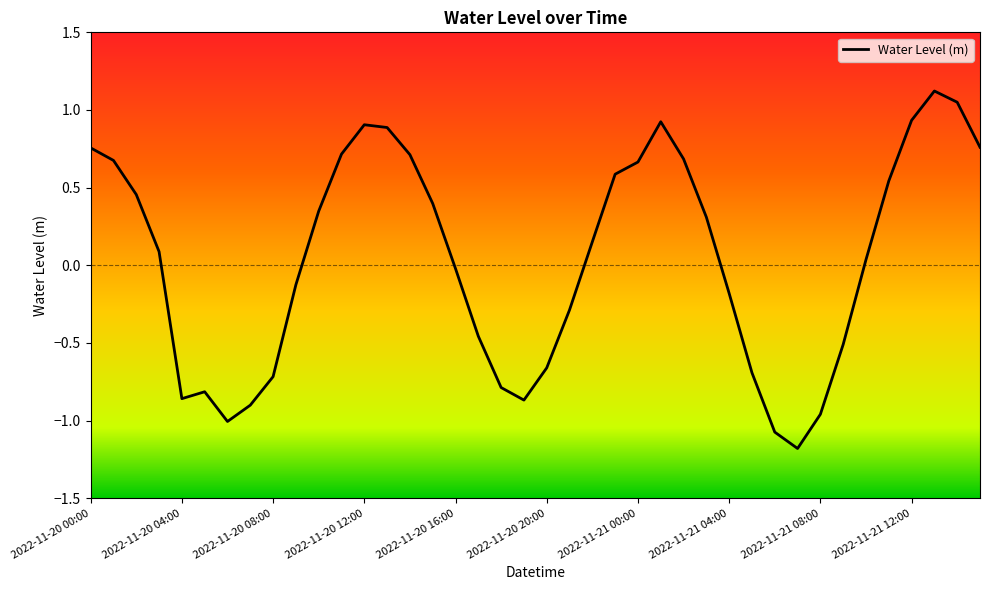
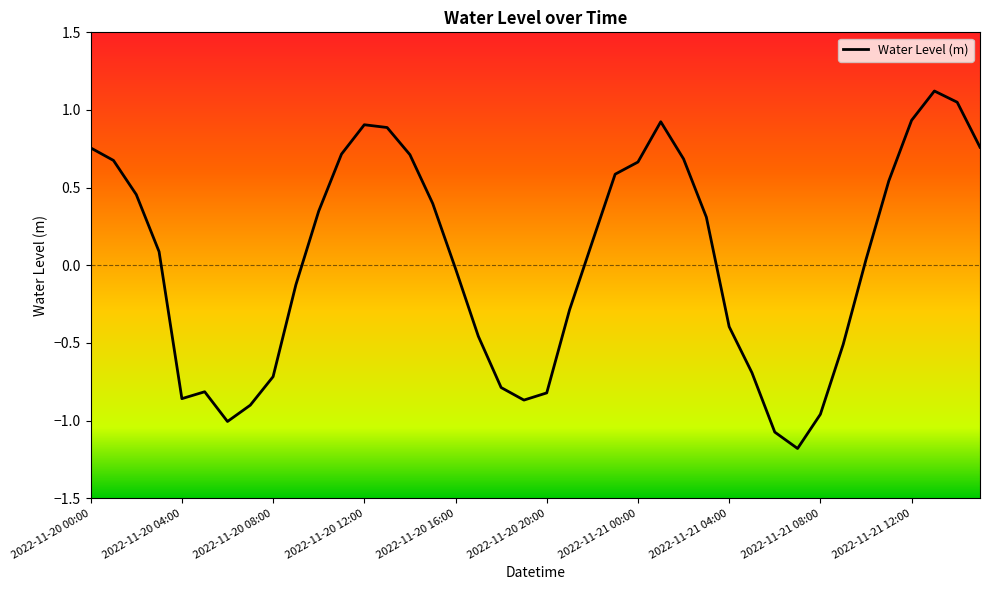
2022-11-20 20:00: -0.66 -> -0.82
2022-11-21 04:00: -0.18 -> -0.39
